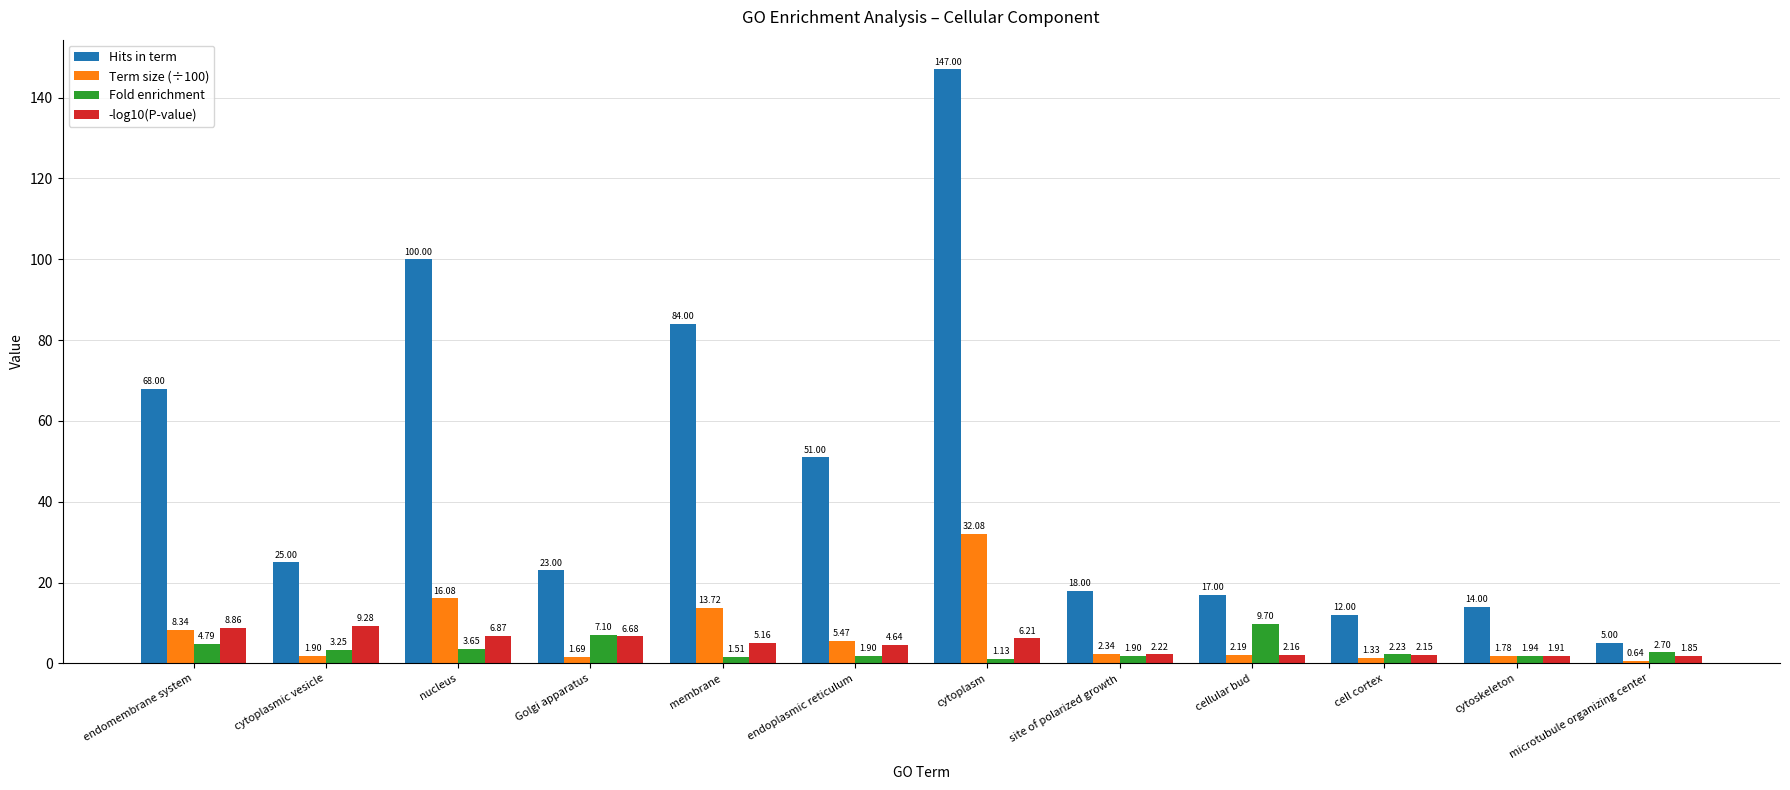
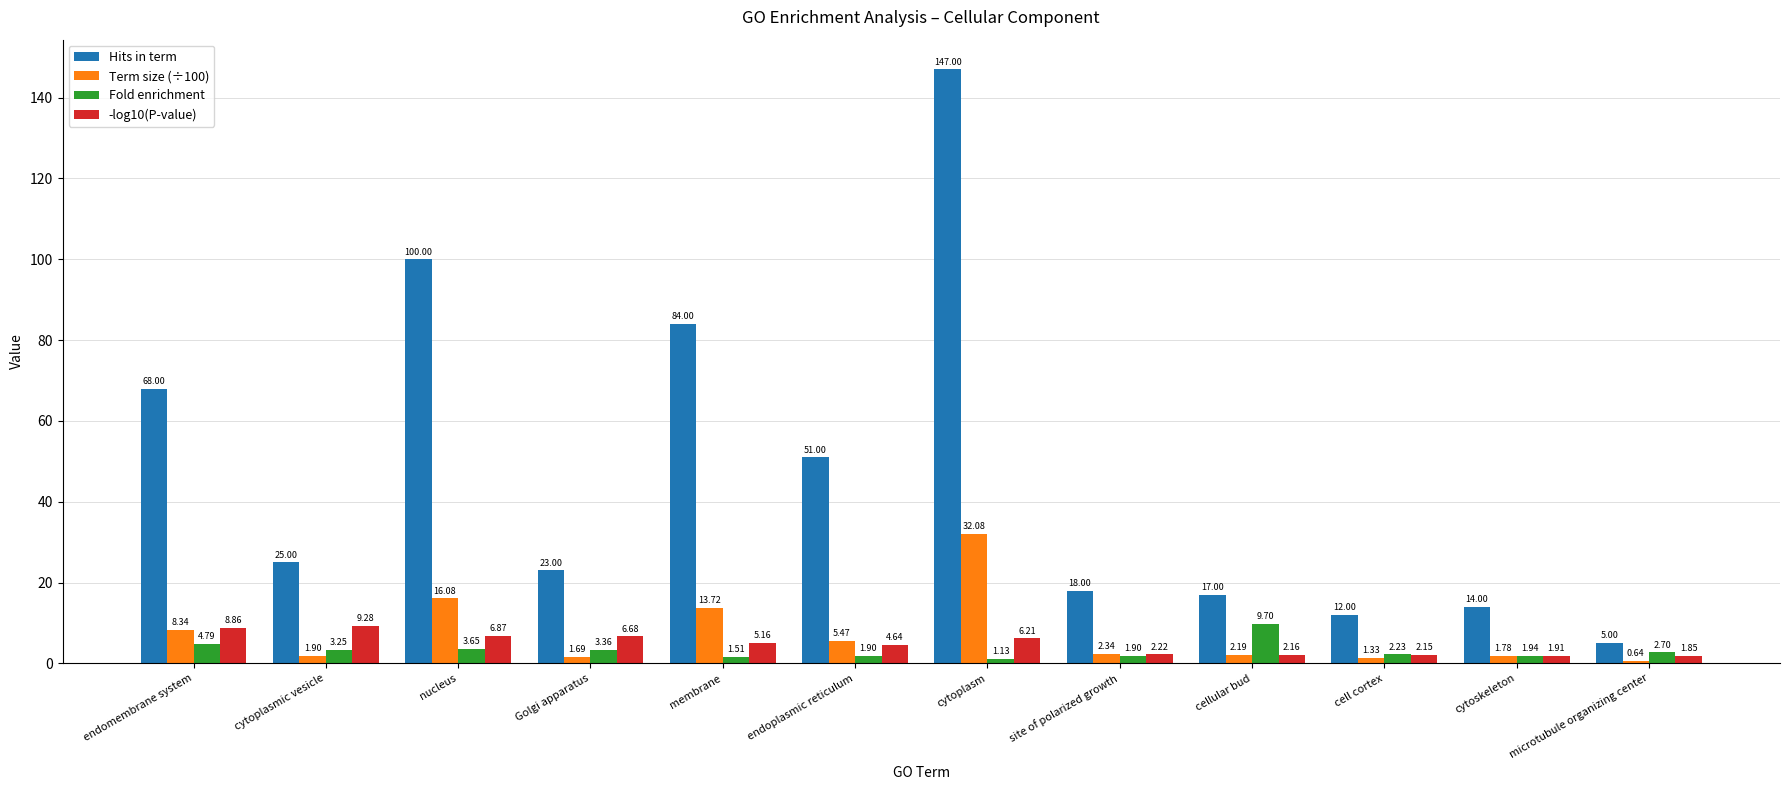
Fold enrichment, Golgi apparatus: 7.10 -> 3.36
